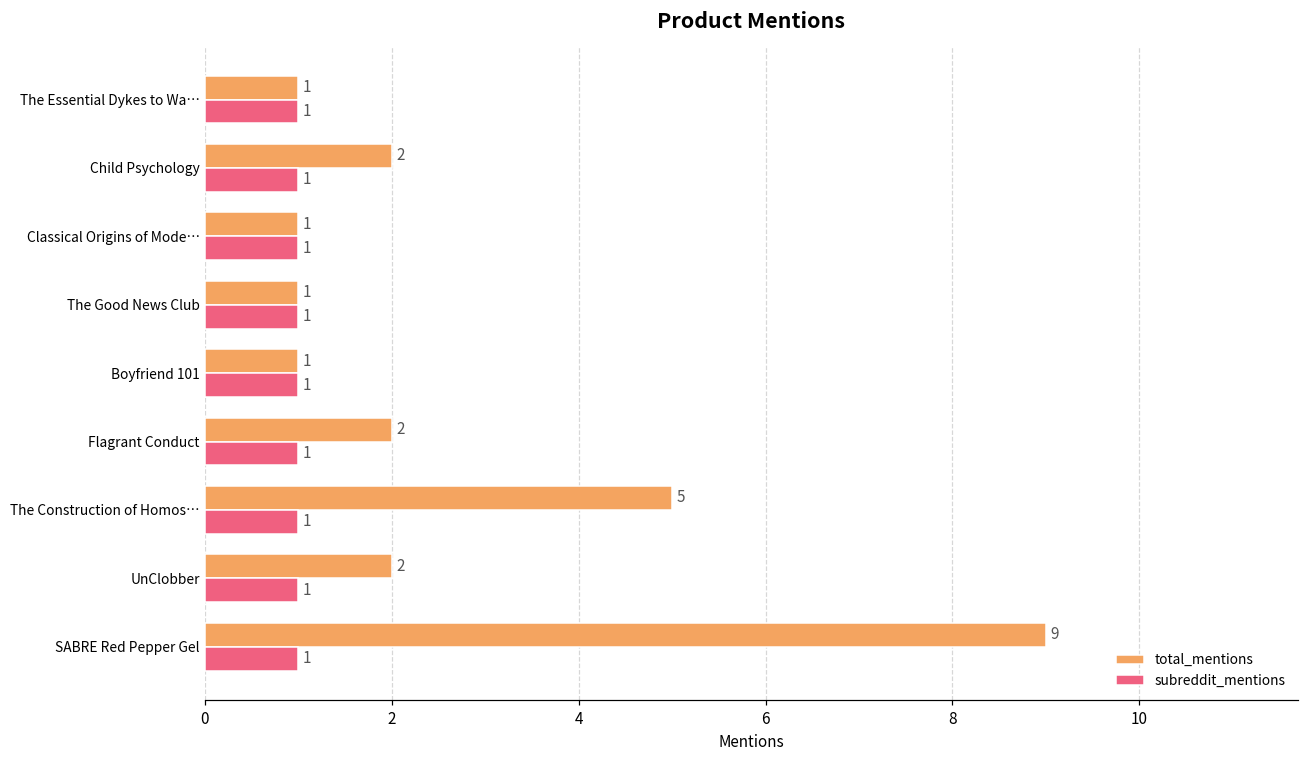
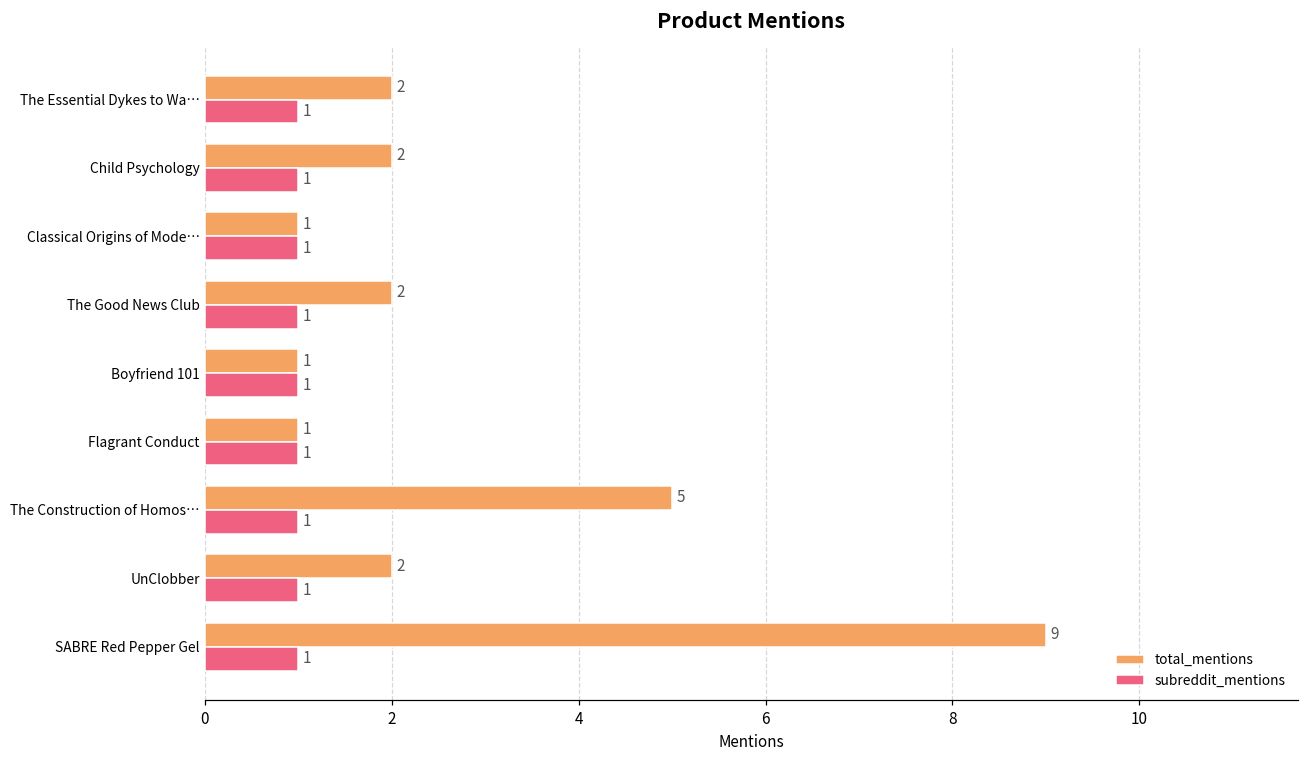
total_mentions, The Essential Dykes to Wa…: 1 -> 2
total_mentions, The Good News Club: 1 -> 2
total_mentions, Flagrant Conduct: 2 -> 1
